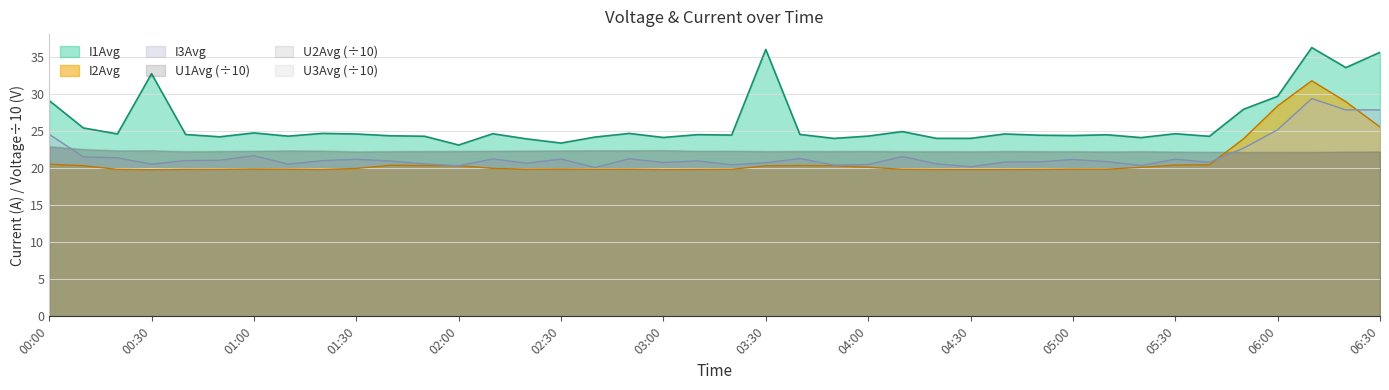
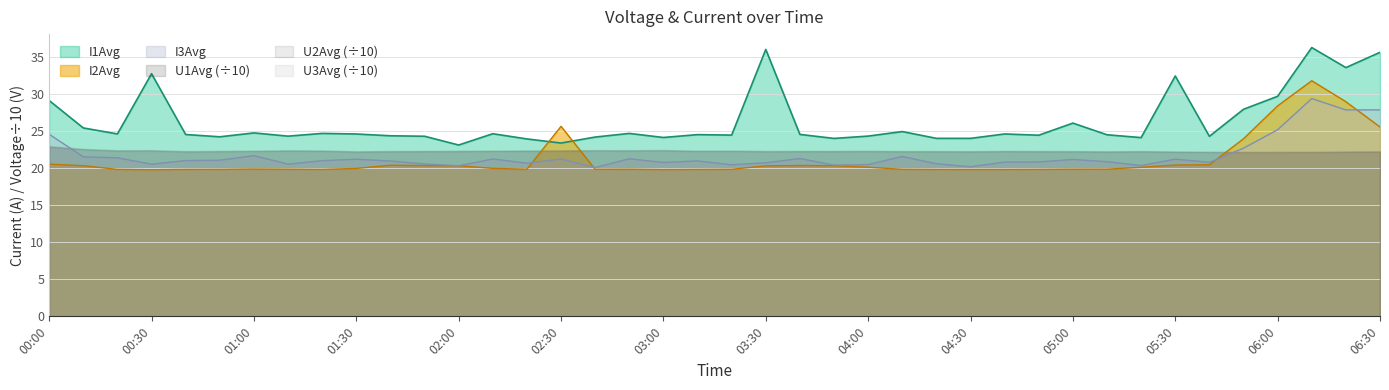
I2Avg, 02:30: 20 -> 26
I1Avg, 05:00: 24 -> 26
I1Avg, 05:30: 25 -> 32
